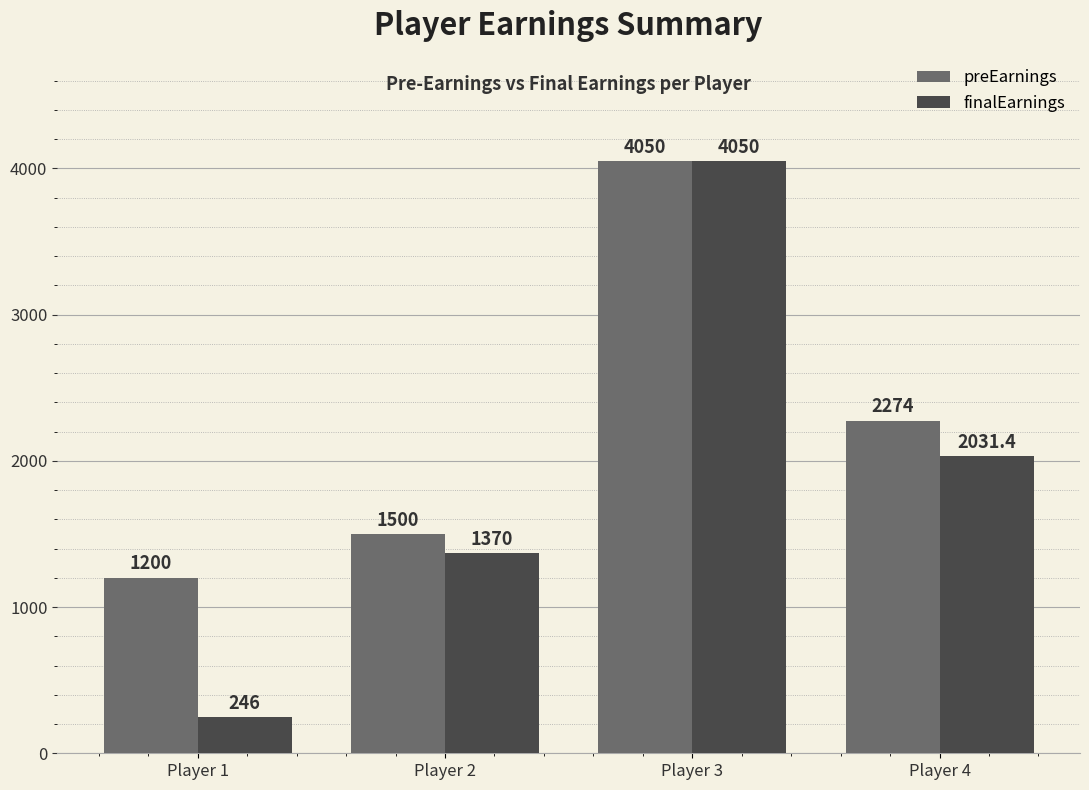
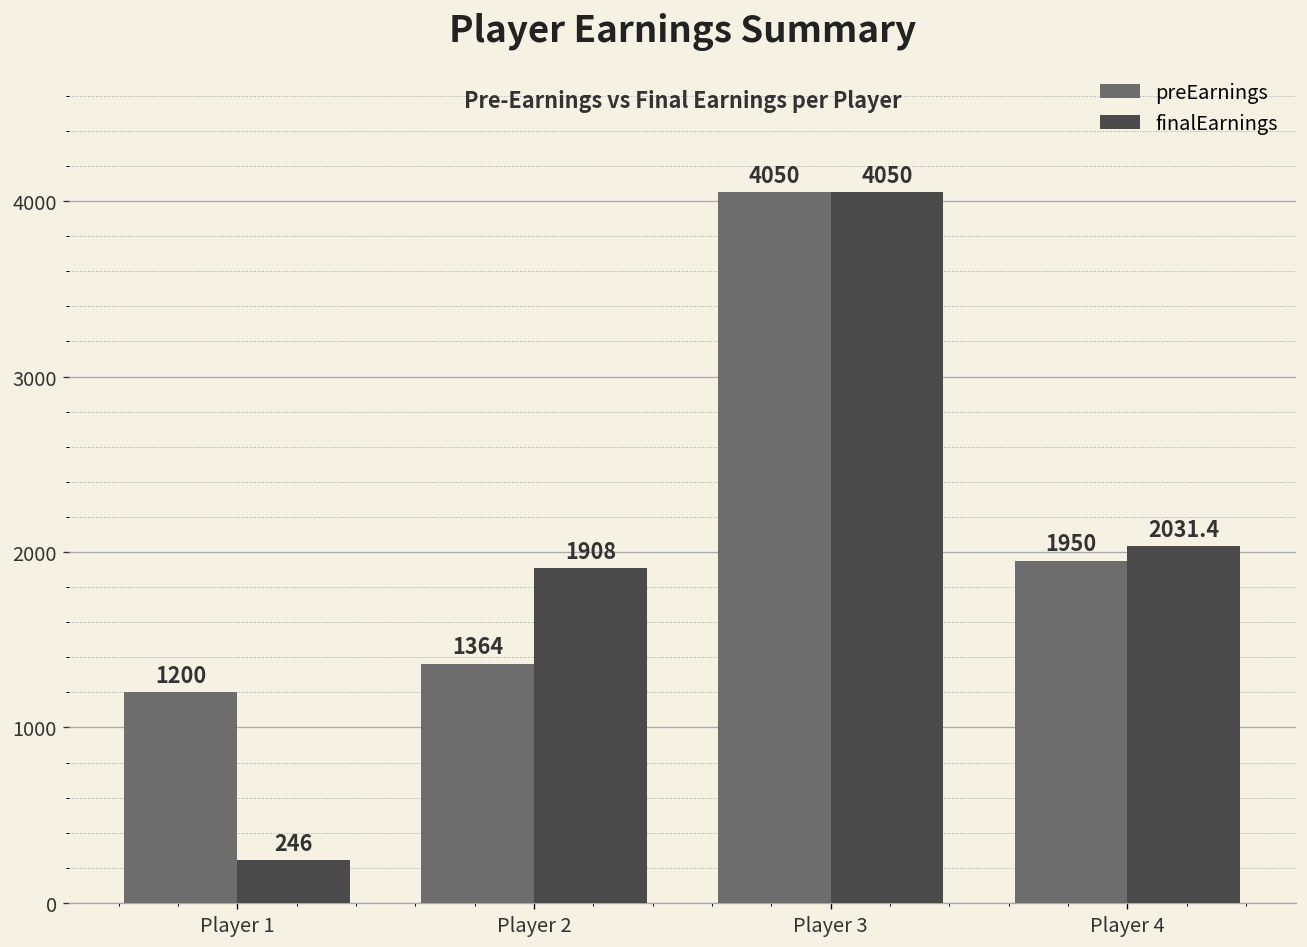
preEarnings, Player 2: 1500 -> 1364
finalEarnings, Player 2: 1370 -> 1908
preEarnings, Player 4: 2274 -> 1950
